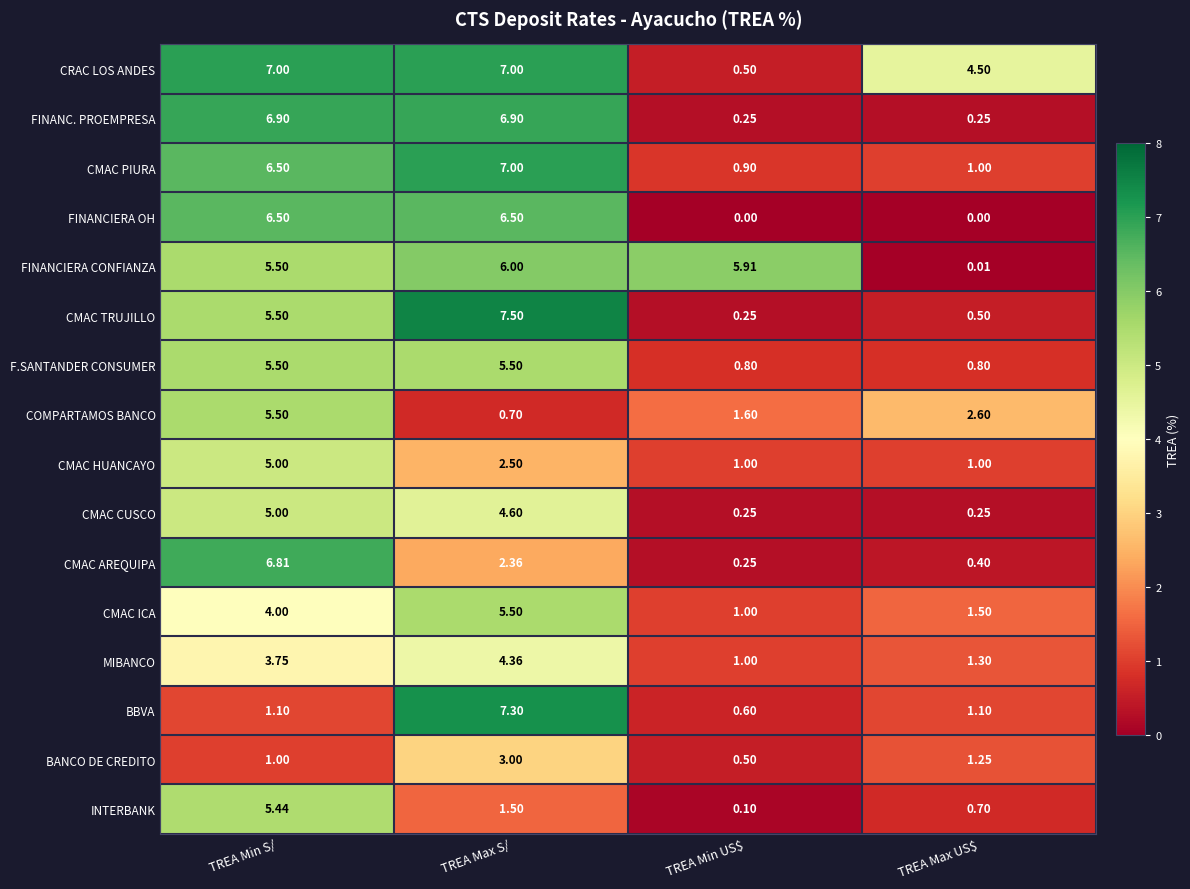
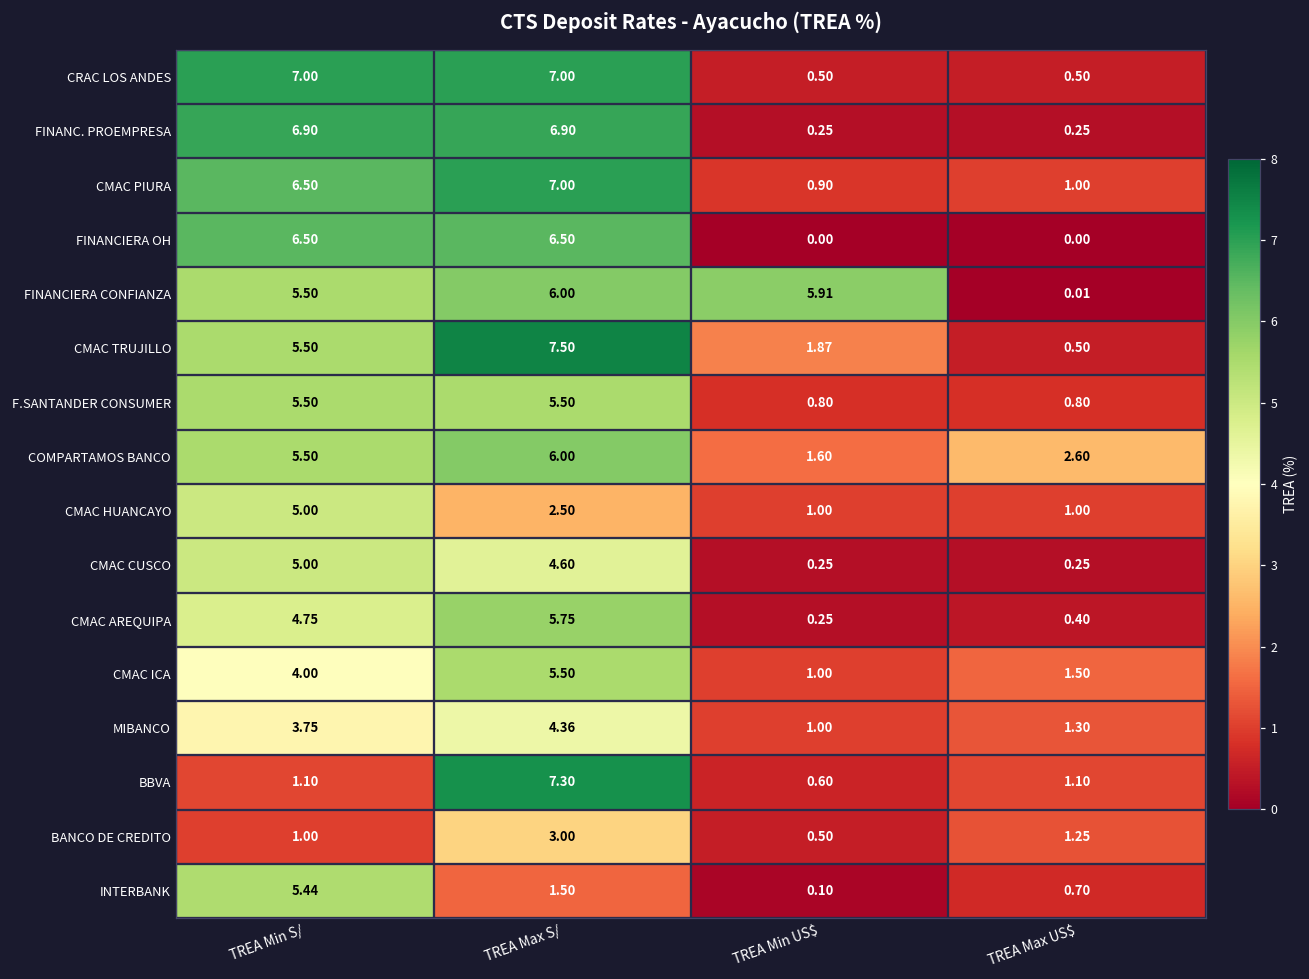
CRAC LOS ANDES, TREA Max US$: 4.50 -> 0.50
CMAC TRUJILLO, TREA Min US$: 0.25 -> 1.87
COMPARTAMOS BANCO, TREA Max S/: 0.70 -> 6.00
CMAC AREQUIPA, TREA Min S/: 6.81 -> 4.75
CMAC AREQUIPA, TREA Max S/: 2.36 -> 5.75
